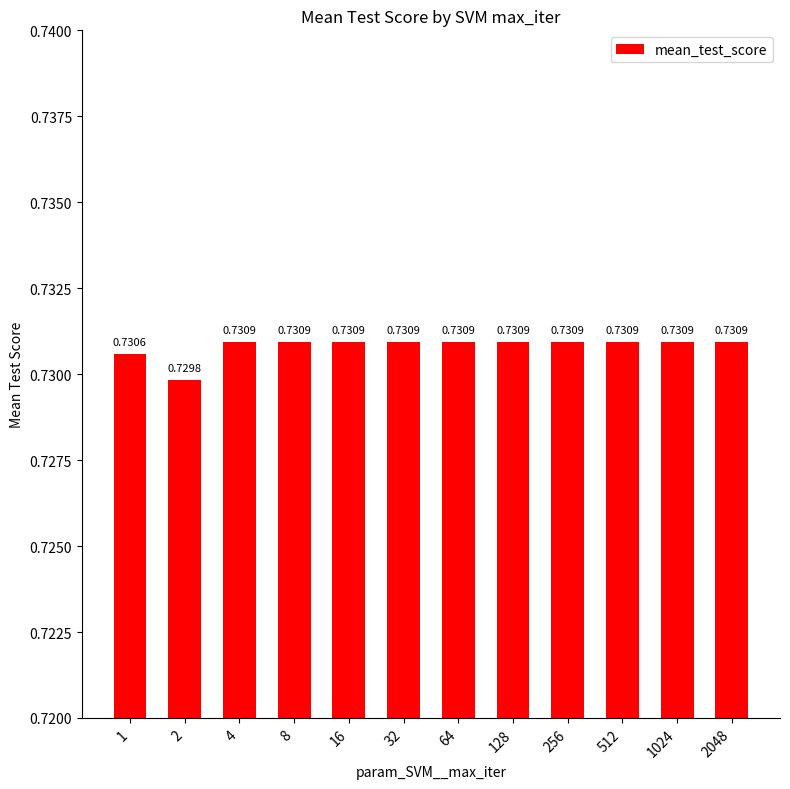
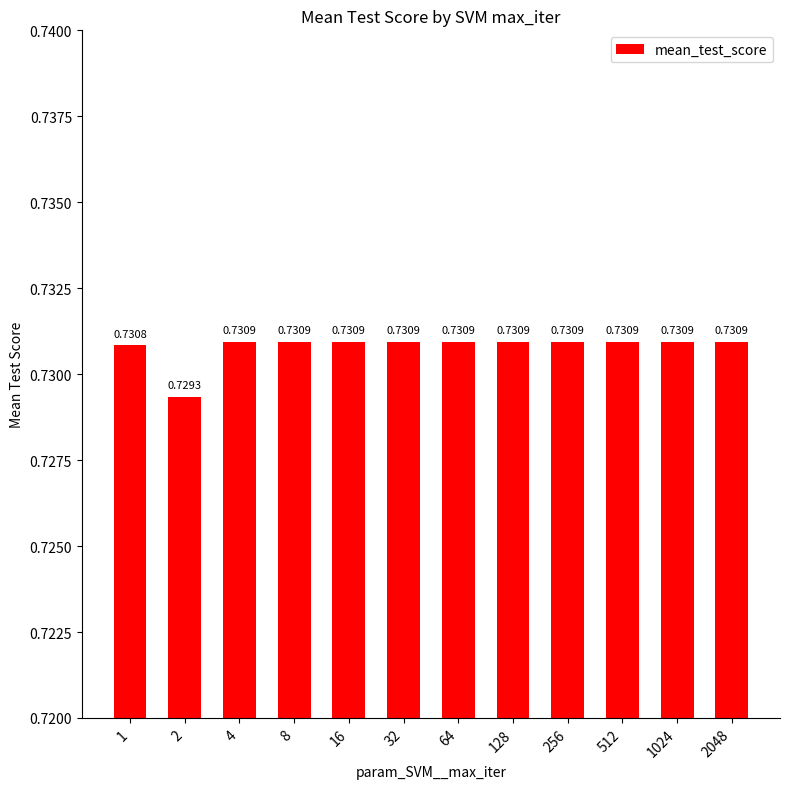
1: 0.7306 -> 0.7308
2: 0.7298 -> 0.7293
